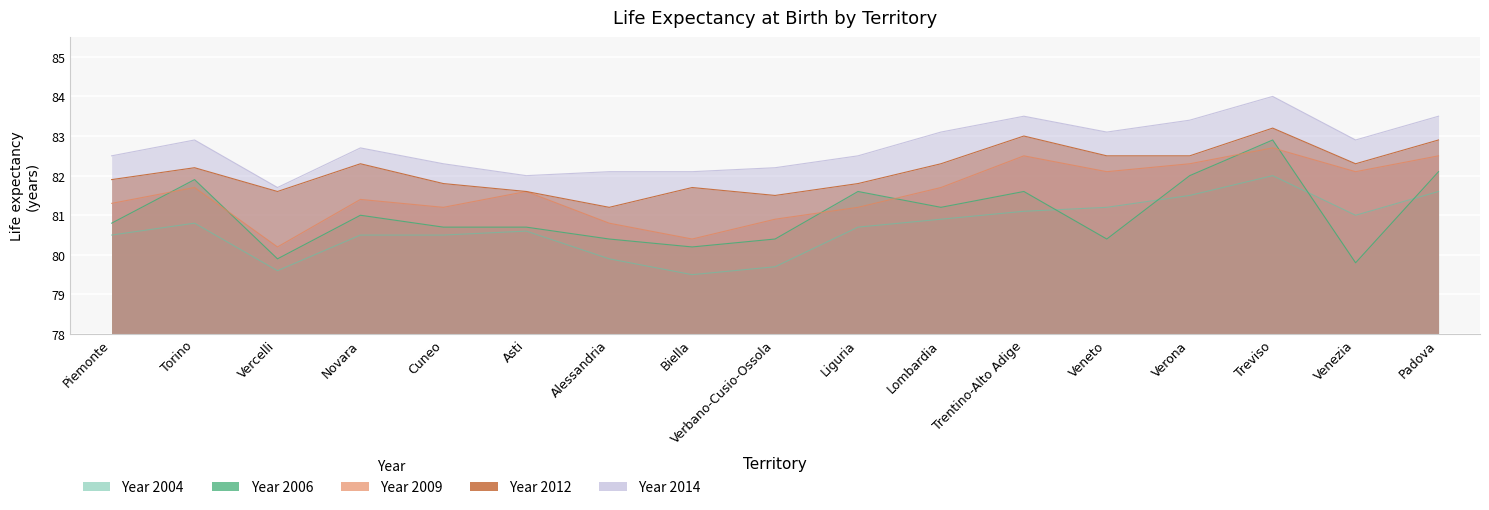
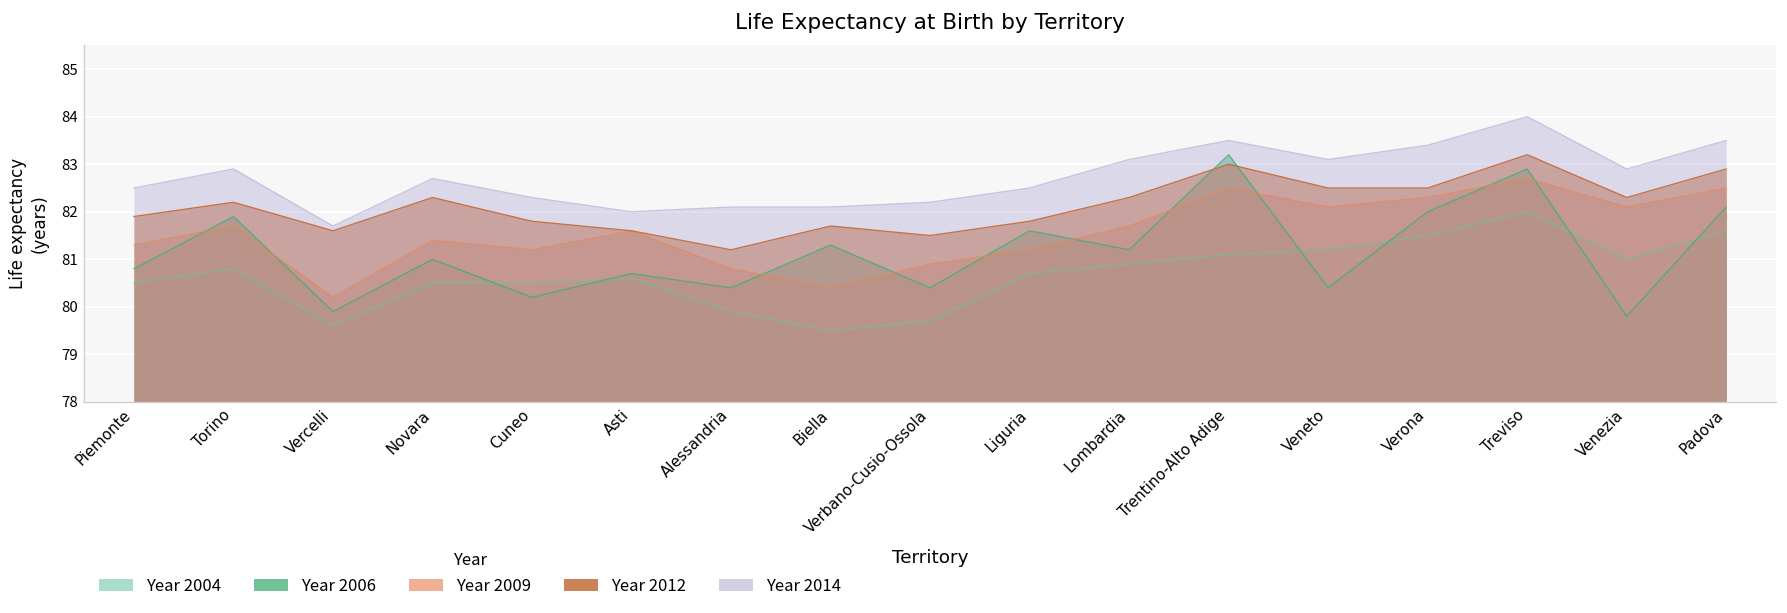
Year 2006, Cuneo: 80.7 -> 80.2
Year 2006, Biella: 80.2 -> 81.3
Year 2006, Trentino-Alto Adige: 81.6 -> 83.2
